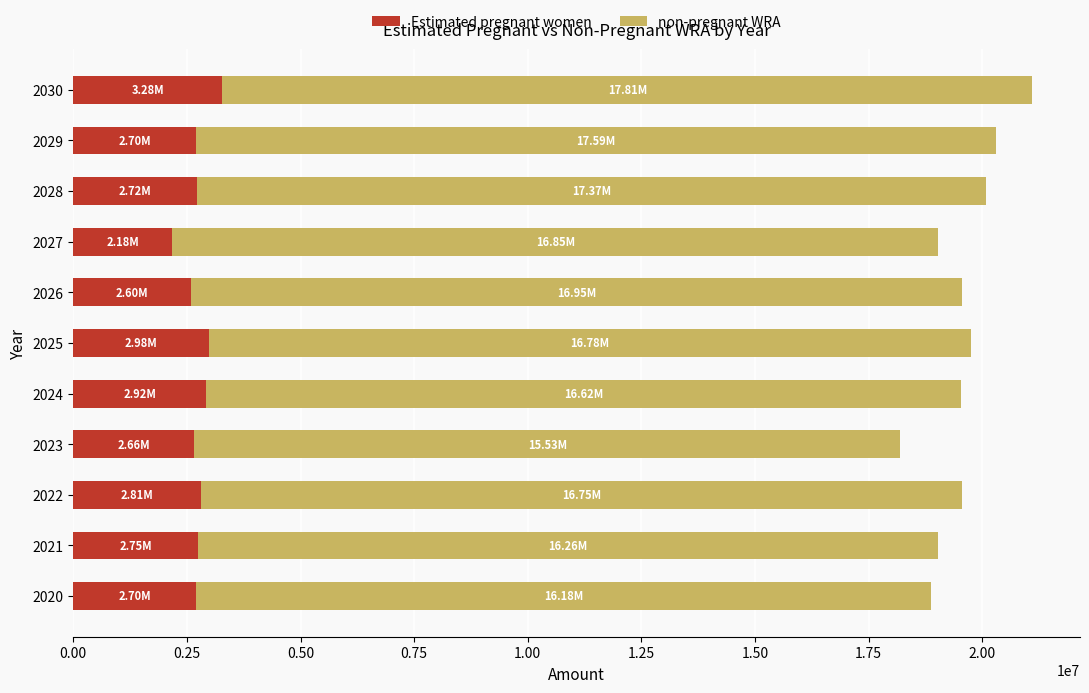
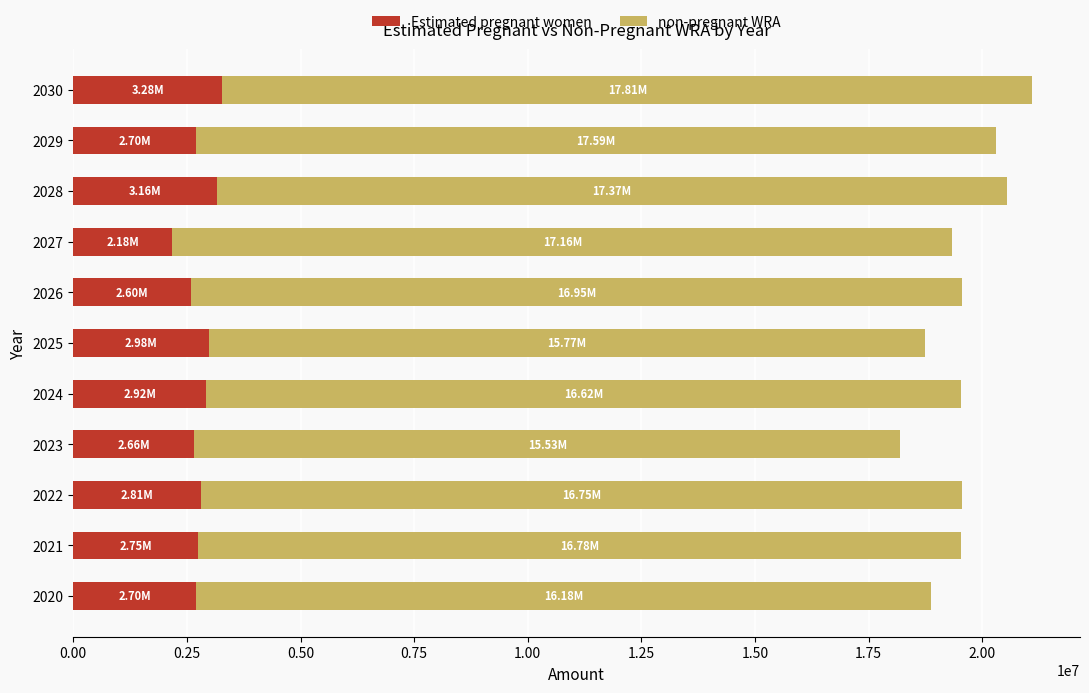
Estimated pregnant women, 2028: 2.72M -> 3.16M
non-pregnant WRA, 2027: 16.85M -> 17.16M
non-pregnant WRA, 2025: 16.78M -> 15.77M
non-pregnant WRA, 2021: 16.26M -> 16.78M
